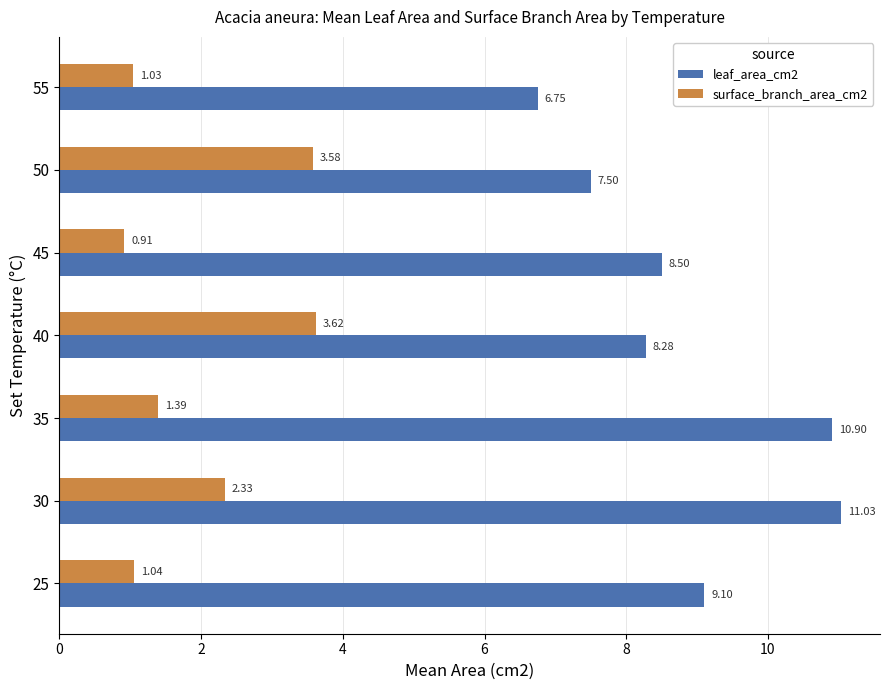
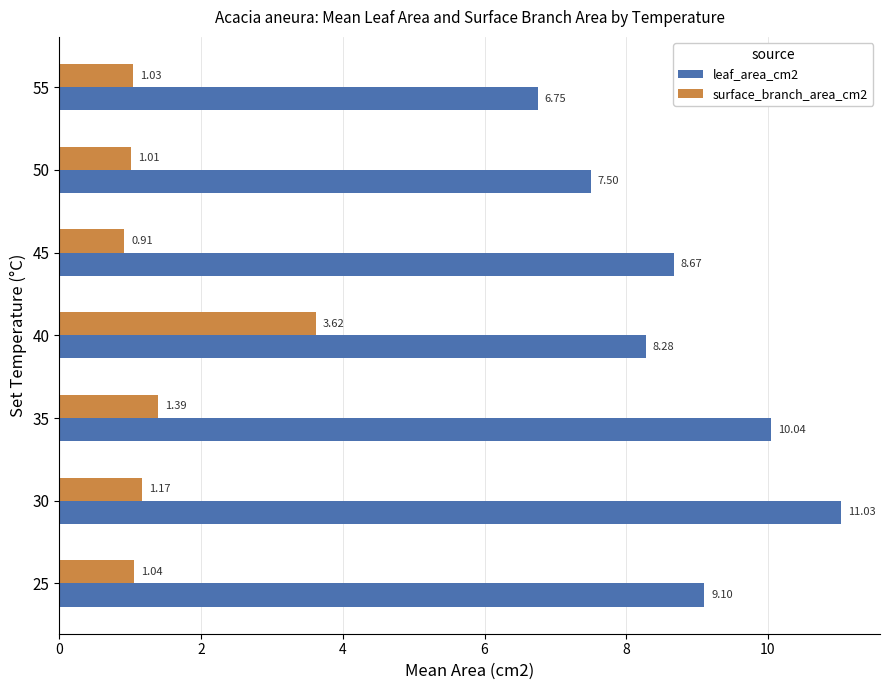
surface_branch_area_cm2, 50: 3.58 -> 1.01
leaf_area_cm2, 45: 8.50 -> 8.67
leaf_area_cm2, 35: 10.90 -> 10.04
surface_branch_area_cm2, 30: 2.33 -> 1.17
